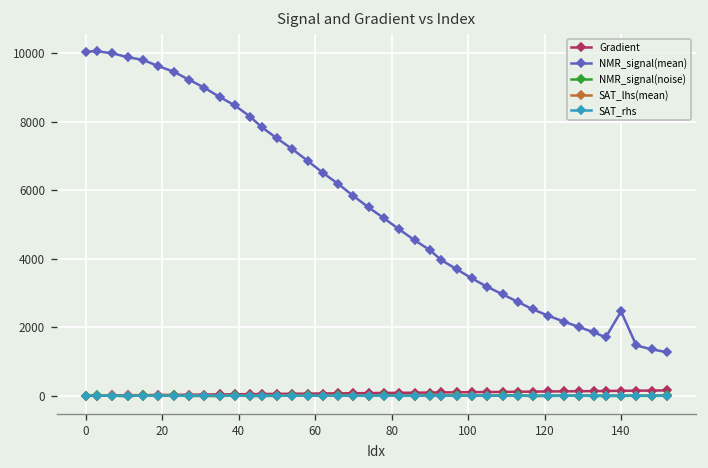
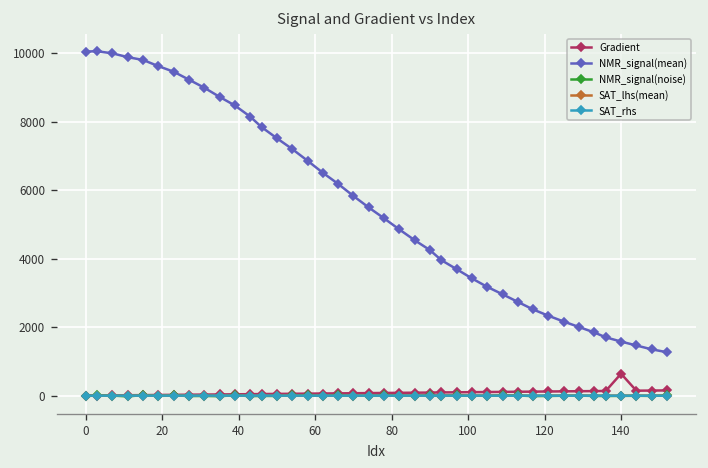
Gradient, 140: 100 -> 600
NMR_signal(mean), 140: 2500 -> 1600
